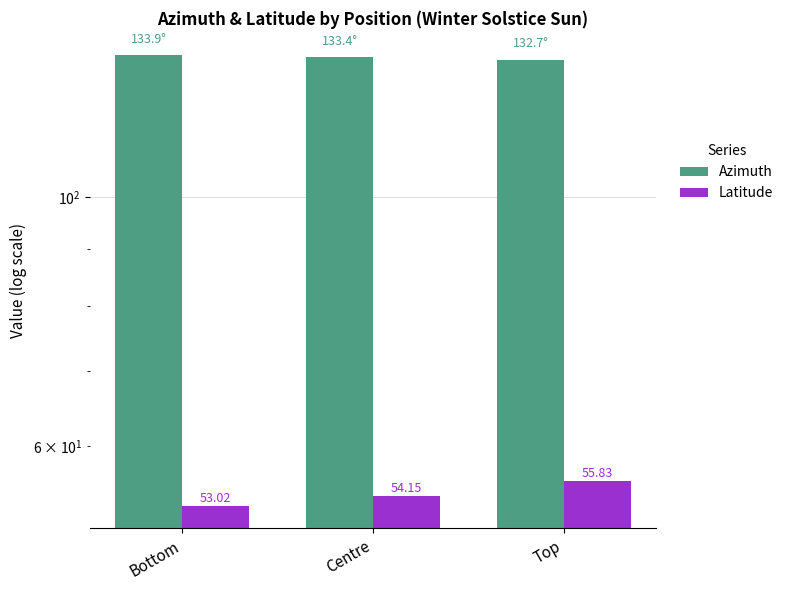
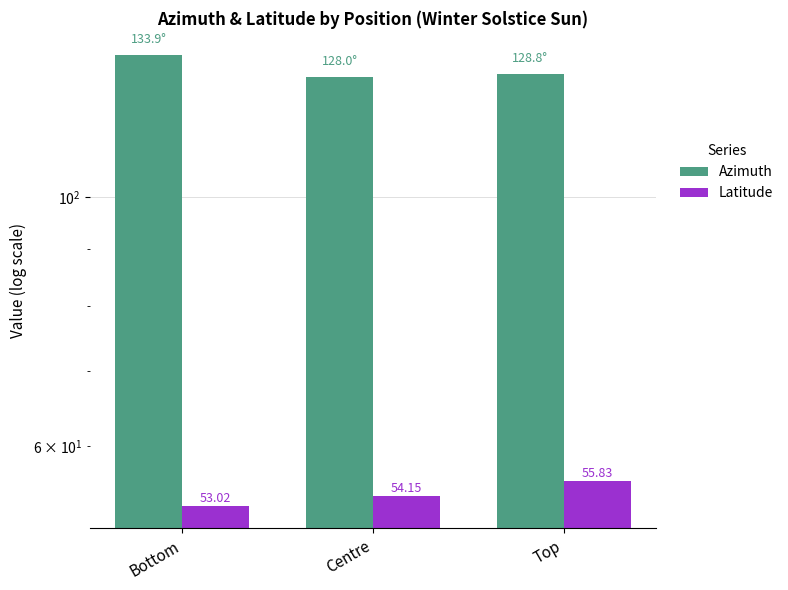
Azimuth, Centre: 133.4° -> 128.0°
Azimuth, Top: 132.7° -> 128.8°
